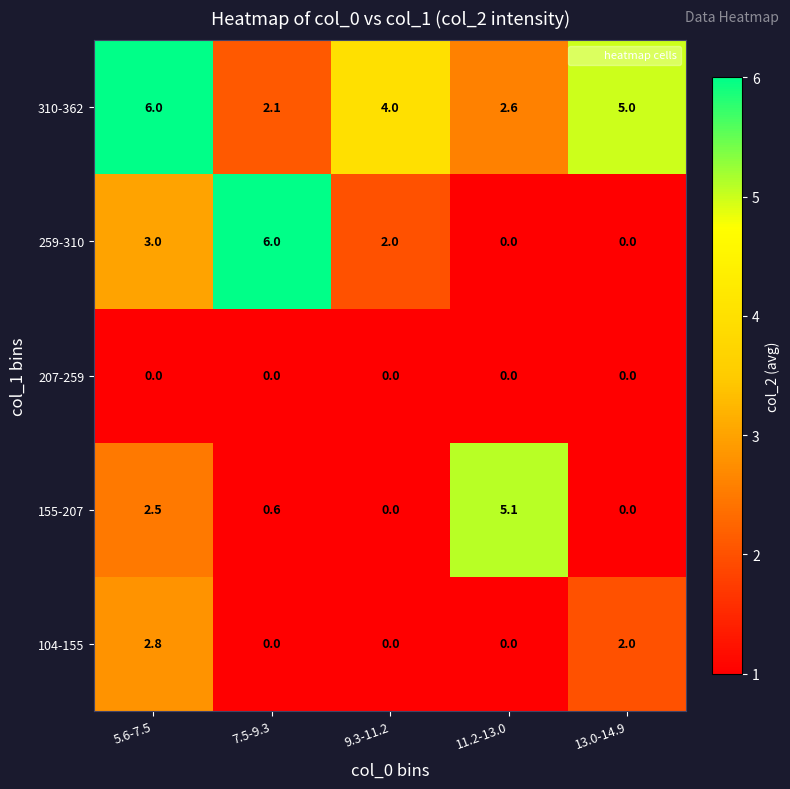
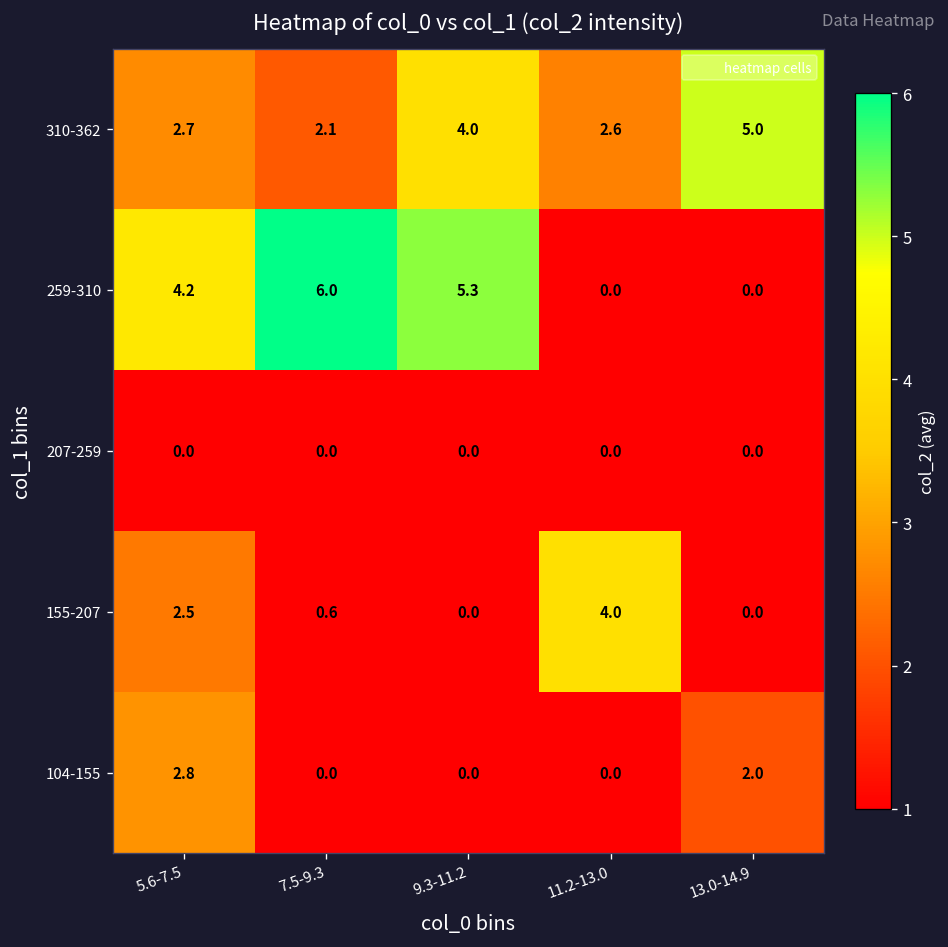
310-362, 5.6-7.5: 6.0 -> 2.7
259-310, 5.6-7.5: 3.0 -> 4.2
259-310, 9.3-11.2: 2.0 -> 5.3
155-207, 11.2-13.0: 5.1 -> 4.0
